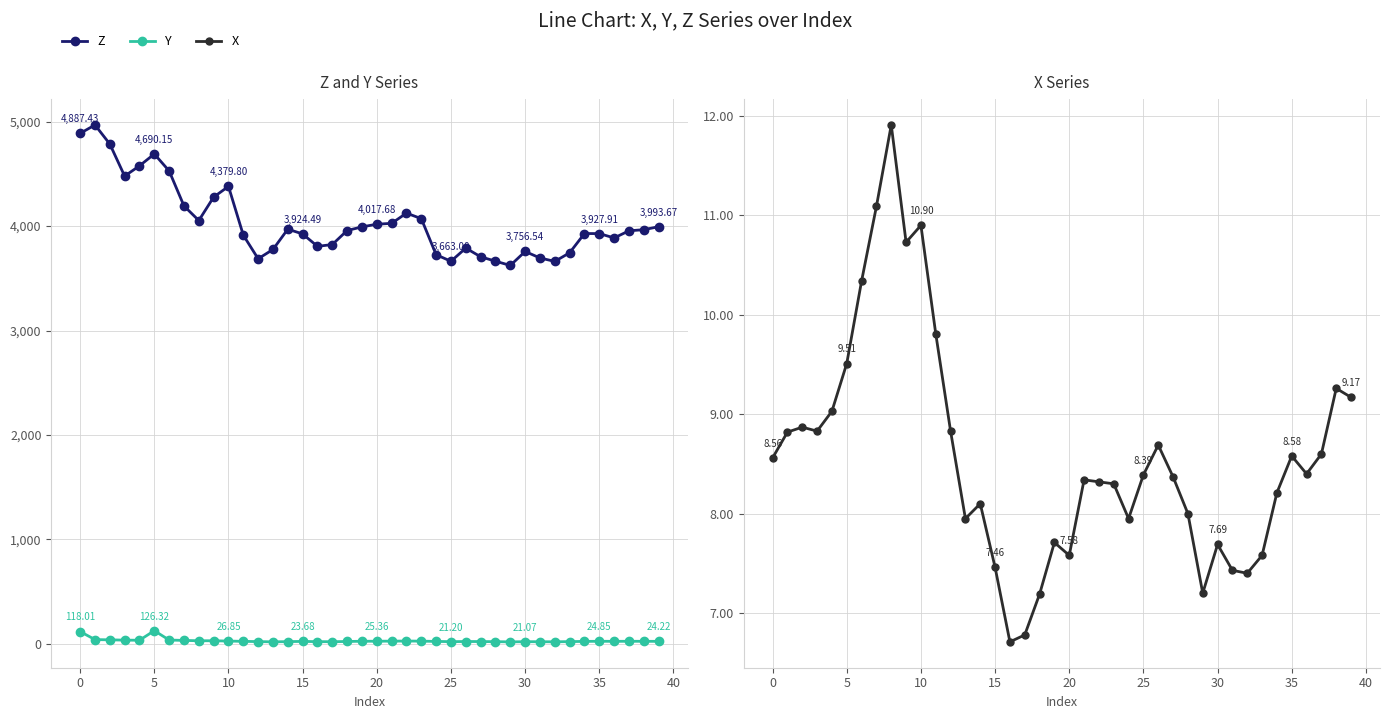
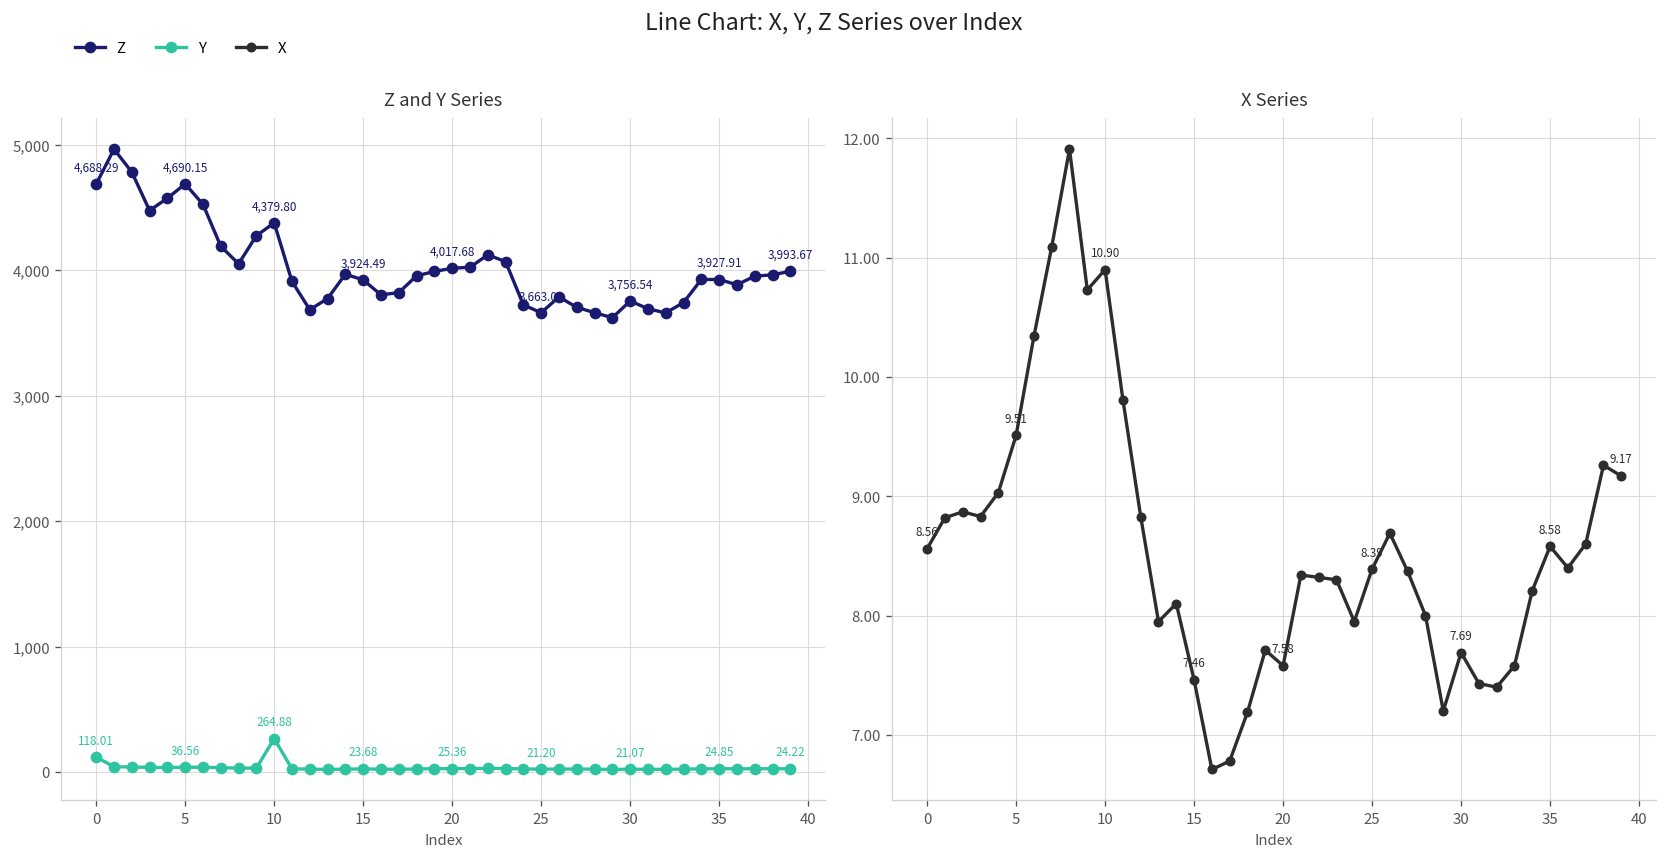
Z and Y Series, Z, 0: 4,887.43 -> 4,688.29
Z and Y Series, Y, 5: 126.32 -> 36.56
Z and Y Series, Y, 10: 26.85 -> 264.88
